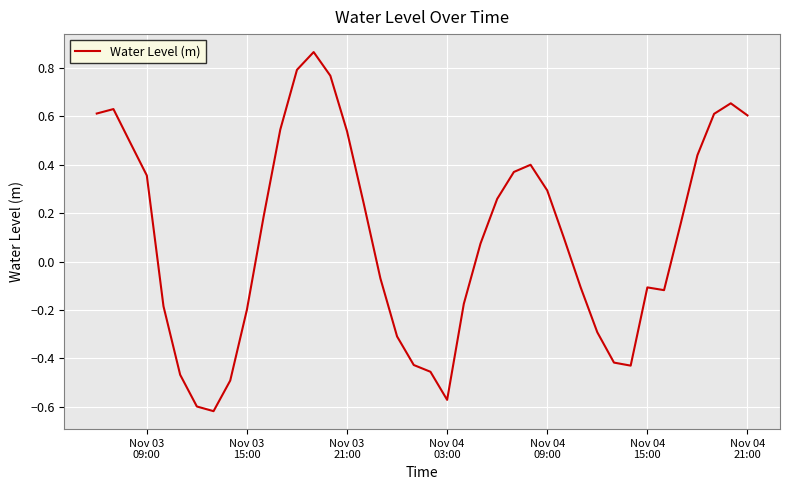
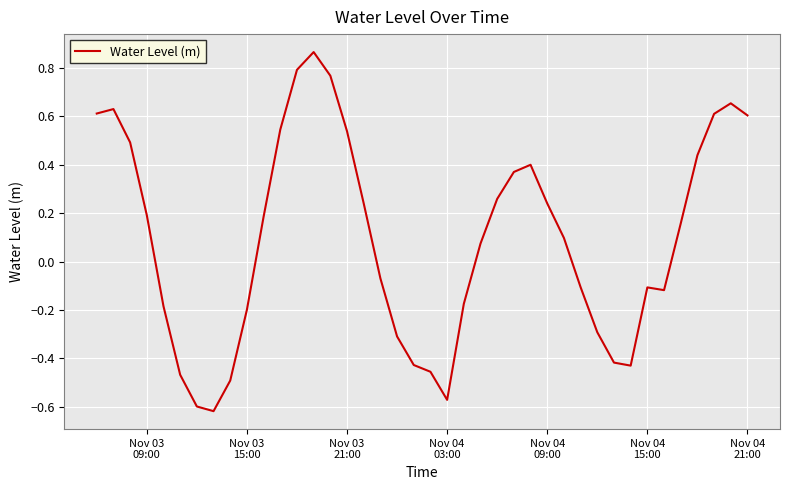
Nov 03 09:00: 0.36 -> 0.19
Nov 04 09:00: 0.29 -> 0.24
